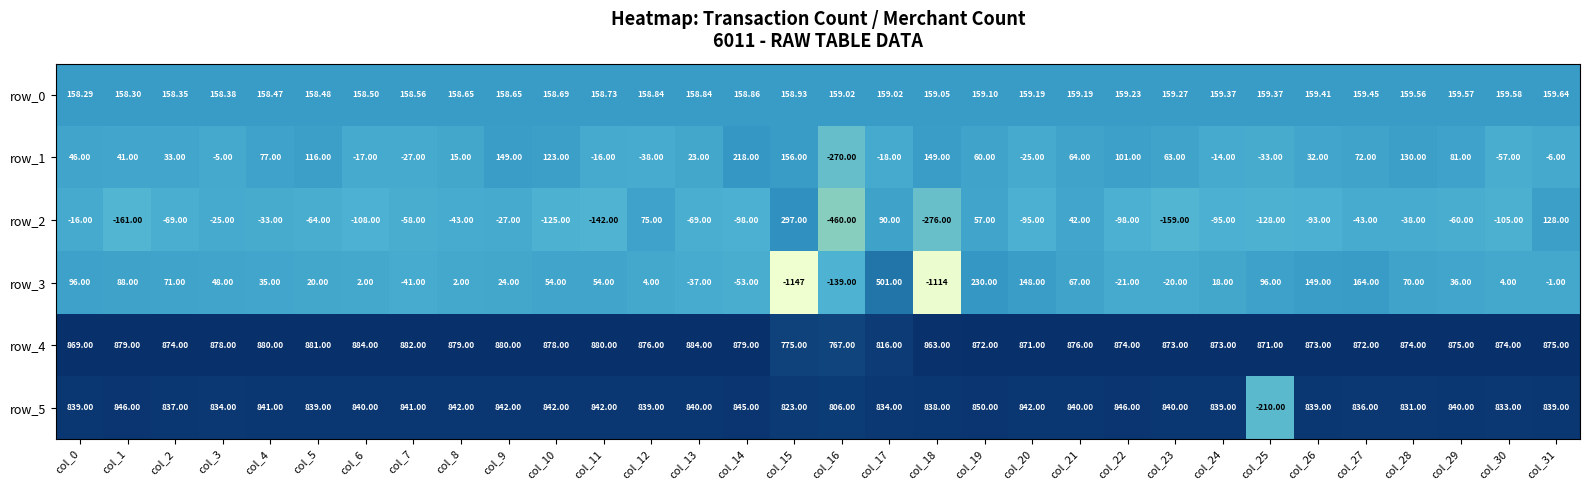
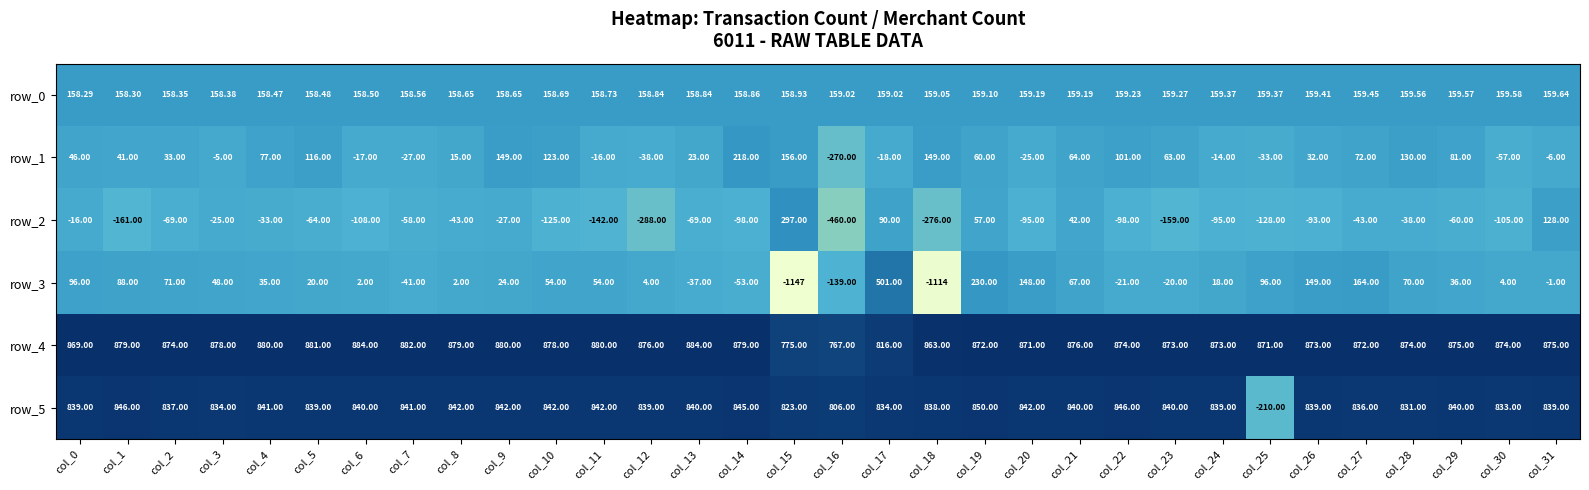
row_2, col_12: 75.00 -> -288.00
